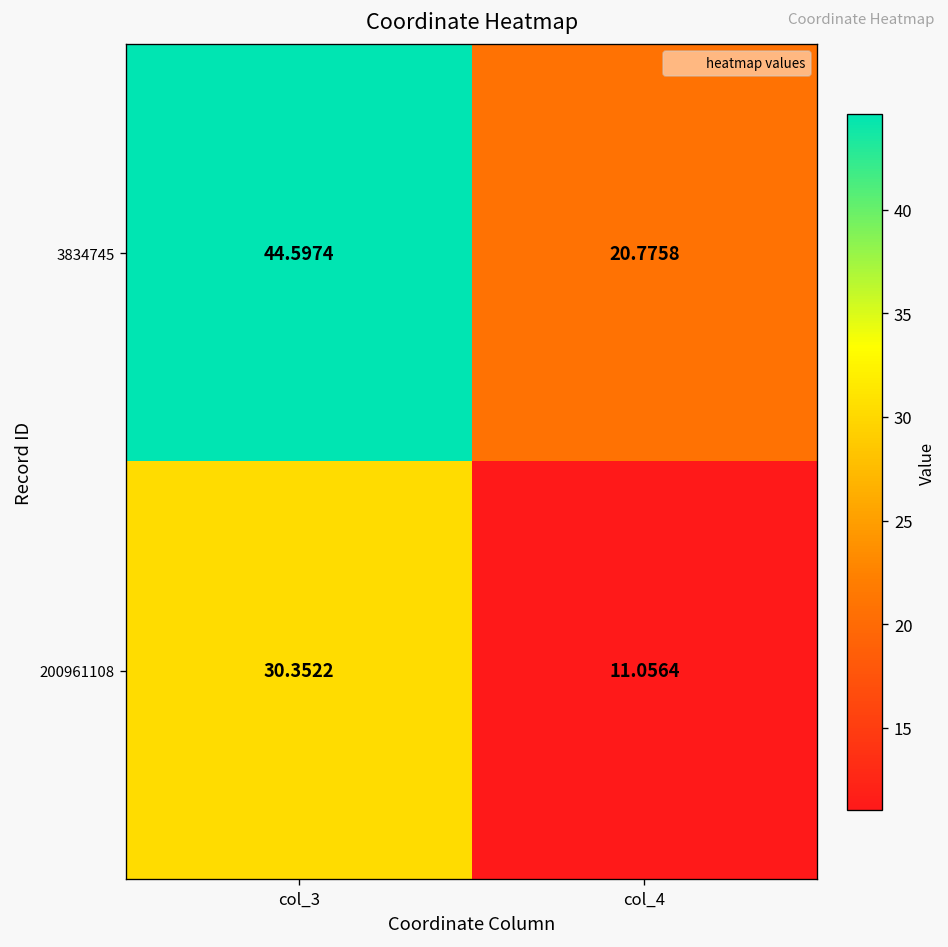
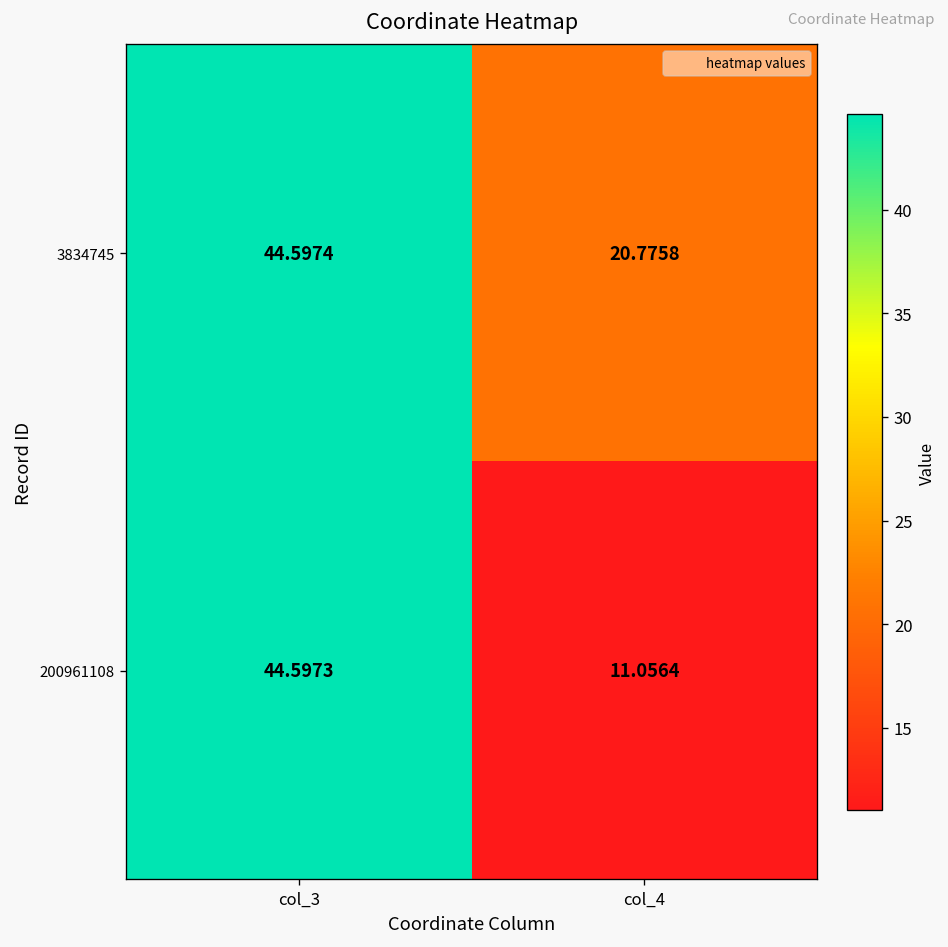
200961108, col_3: 30.3522 -> 44.5973
